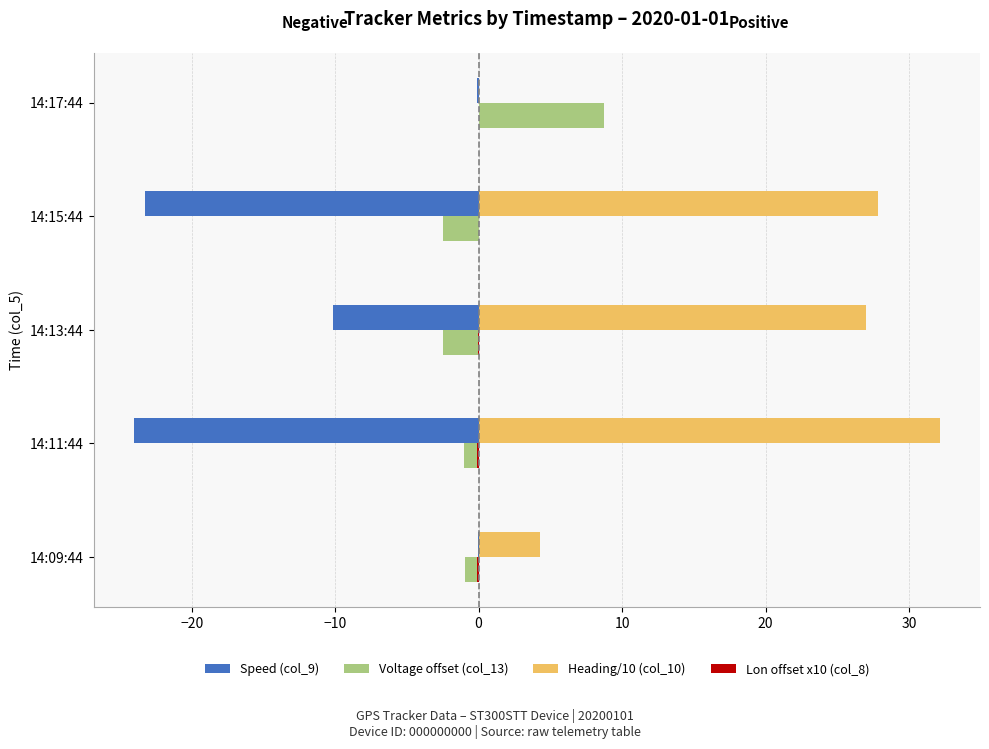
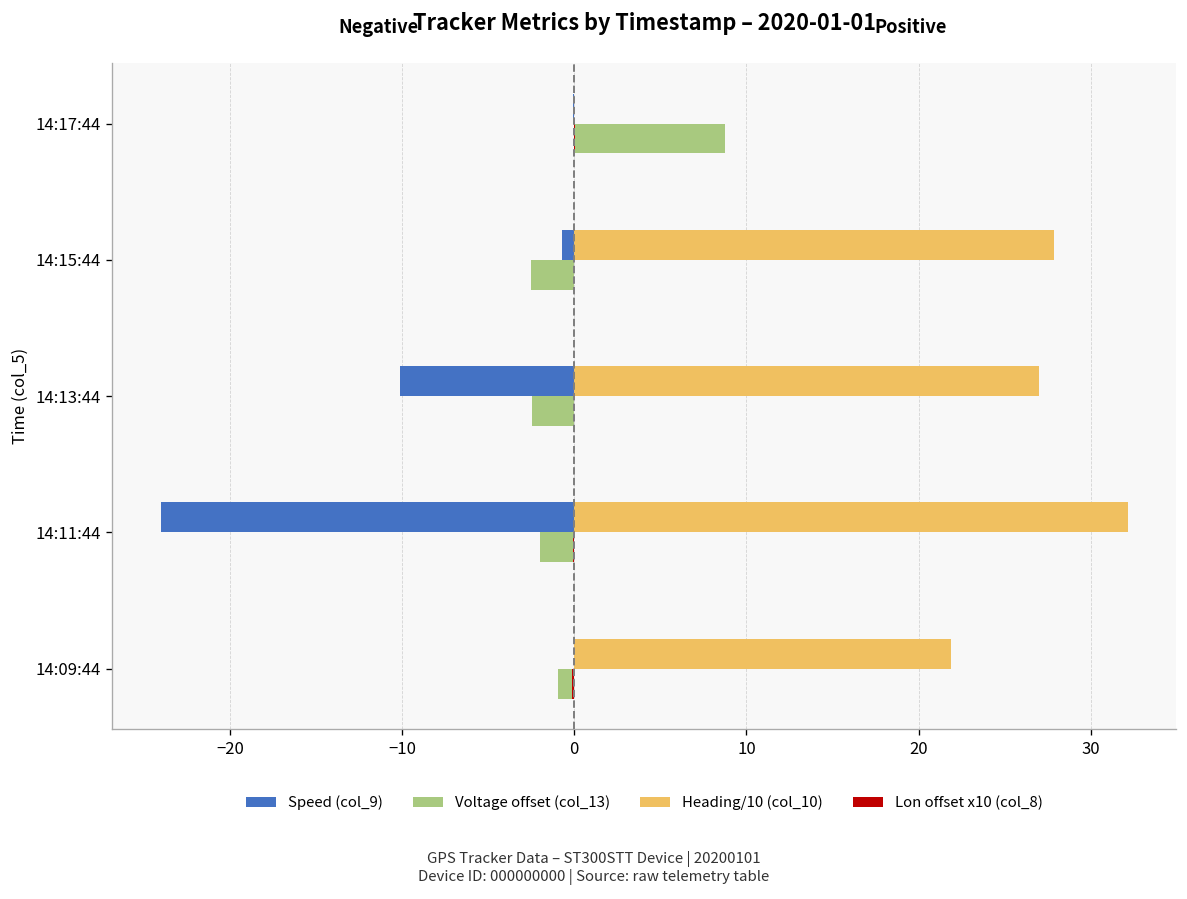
Speed (col_9), 14:15:44: -23.3 -> -0.7
Voltage offset (col_13), 14:11:44: -1.0 -> -2.0
Heading/10 (col_10), 14:09:44: 4.3 -> 21.9
